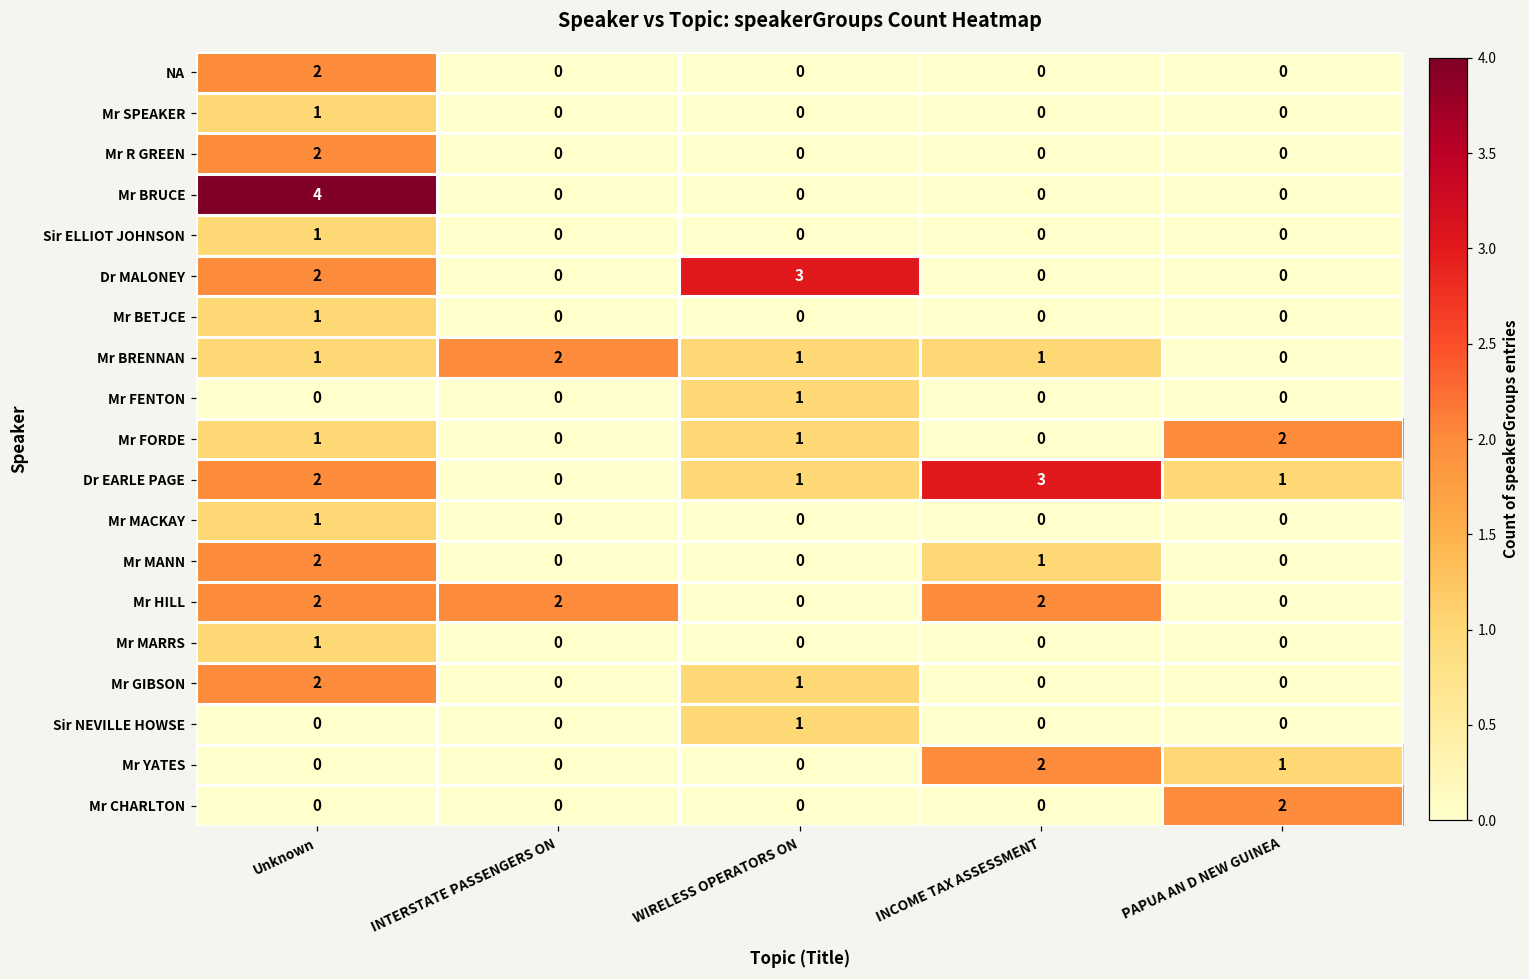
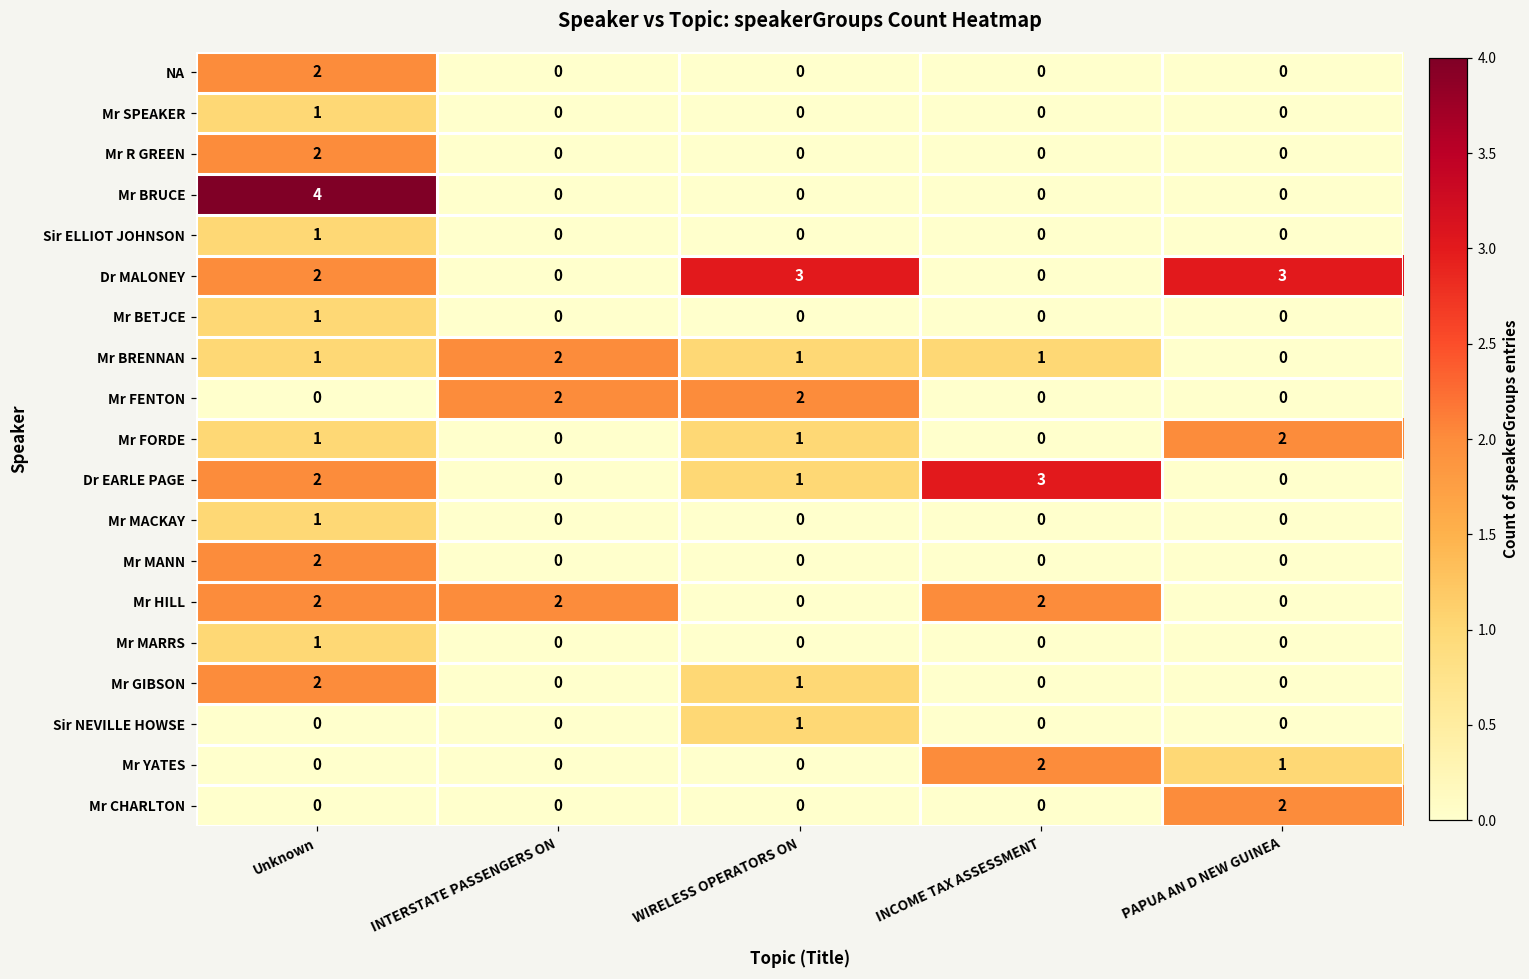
Dr MALONEY, PAPUA AN D NEW GUINEA: 0 -> 3
Mr FENTON, INTERSTATE PASSENGERS ON: 0 -> 2
Mr FENTON, WIRELESS OPERATORS ON: 1 -> 2
Dr EARLE PAGE, PAPUA AN D NEW GUINEA: 1 -> 0
Mr MANN, INCOME TAX ASSESSMENT: 1 -> 0
